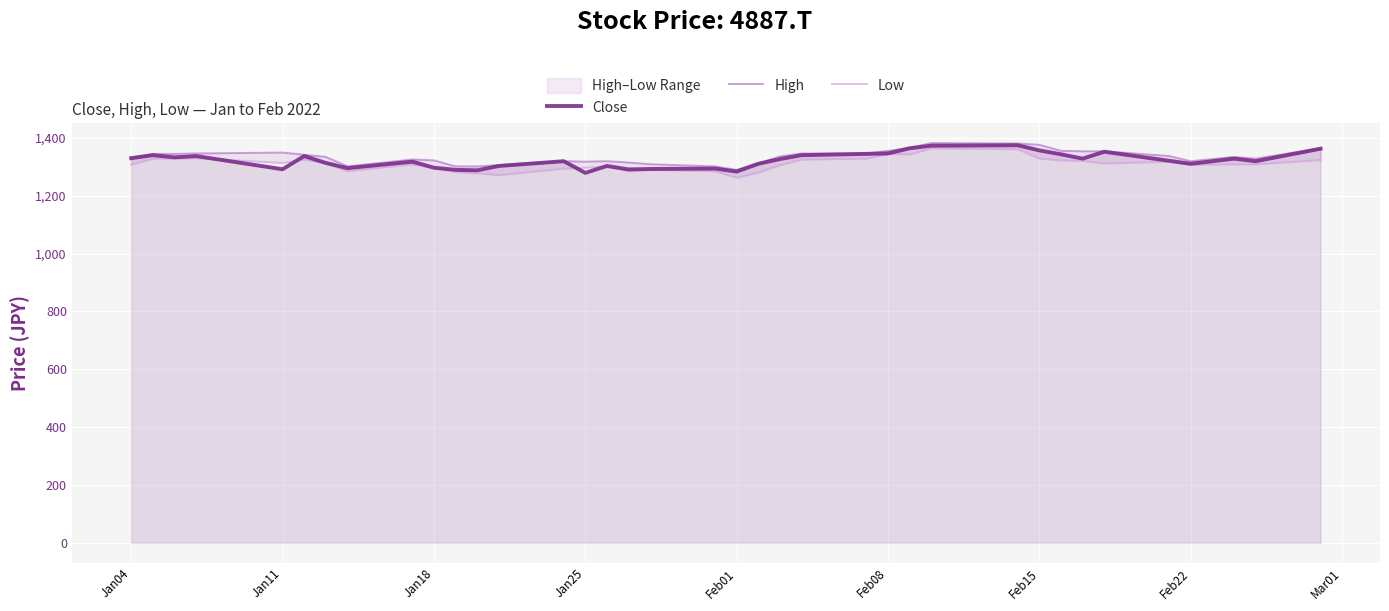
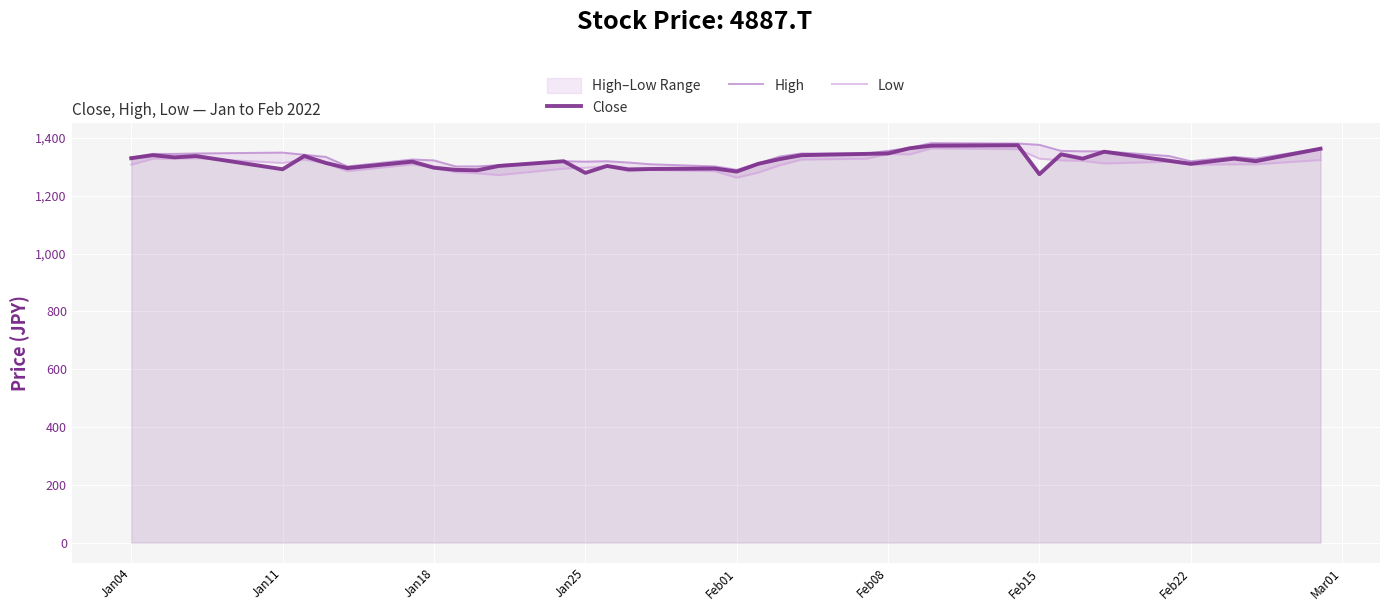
Close, Feb15: 1,360 -> 1,270
